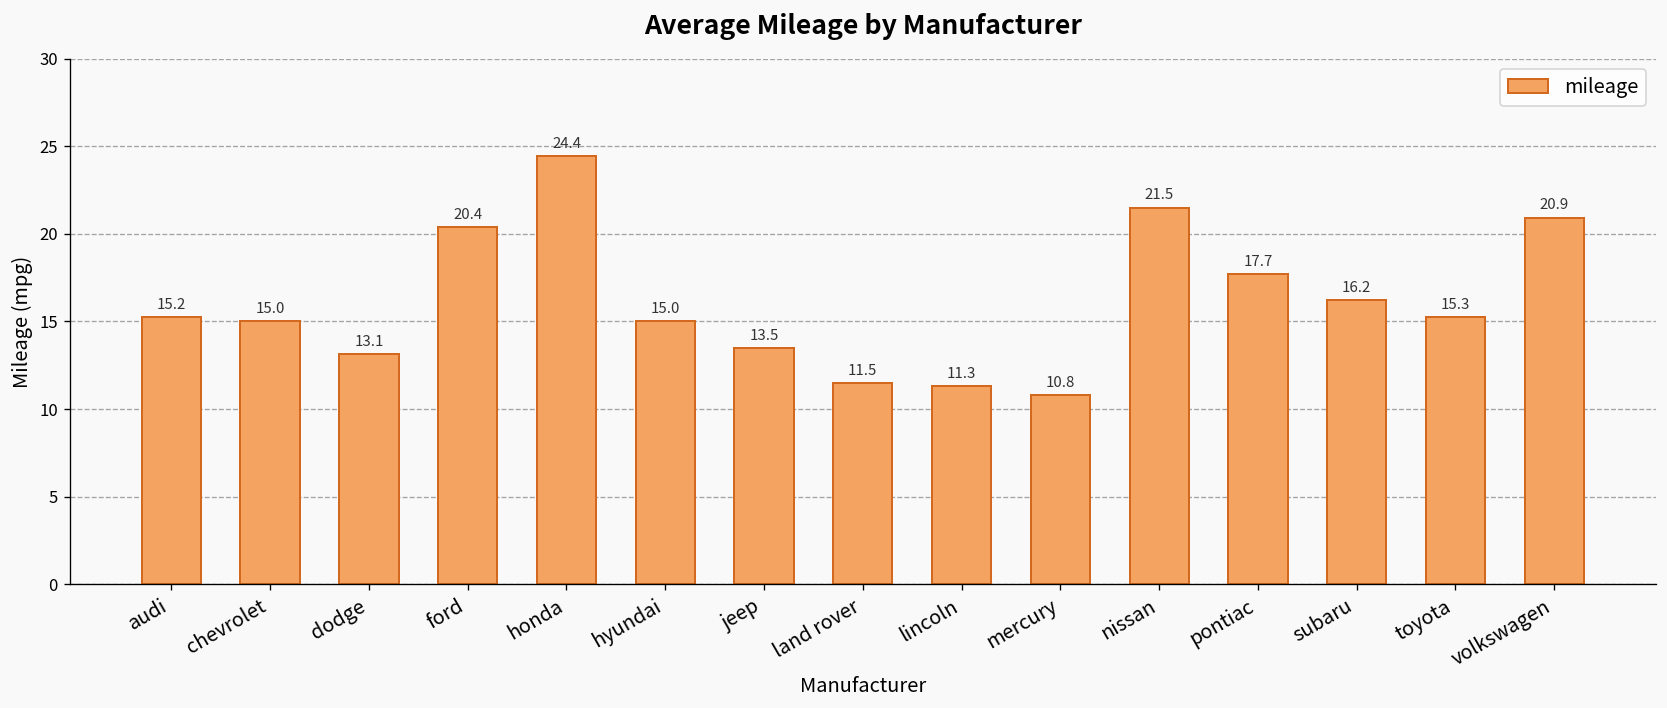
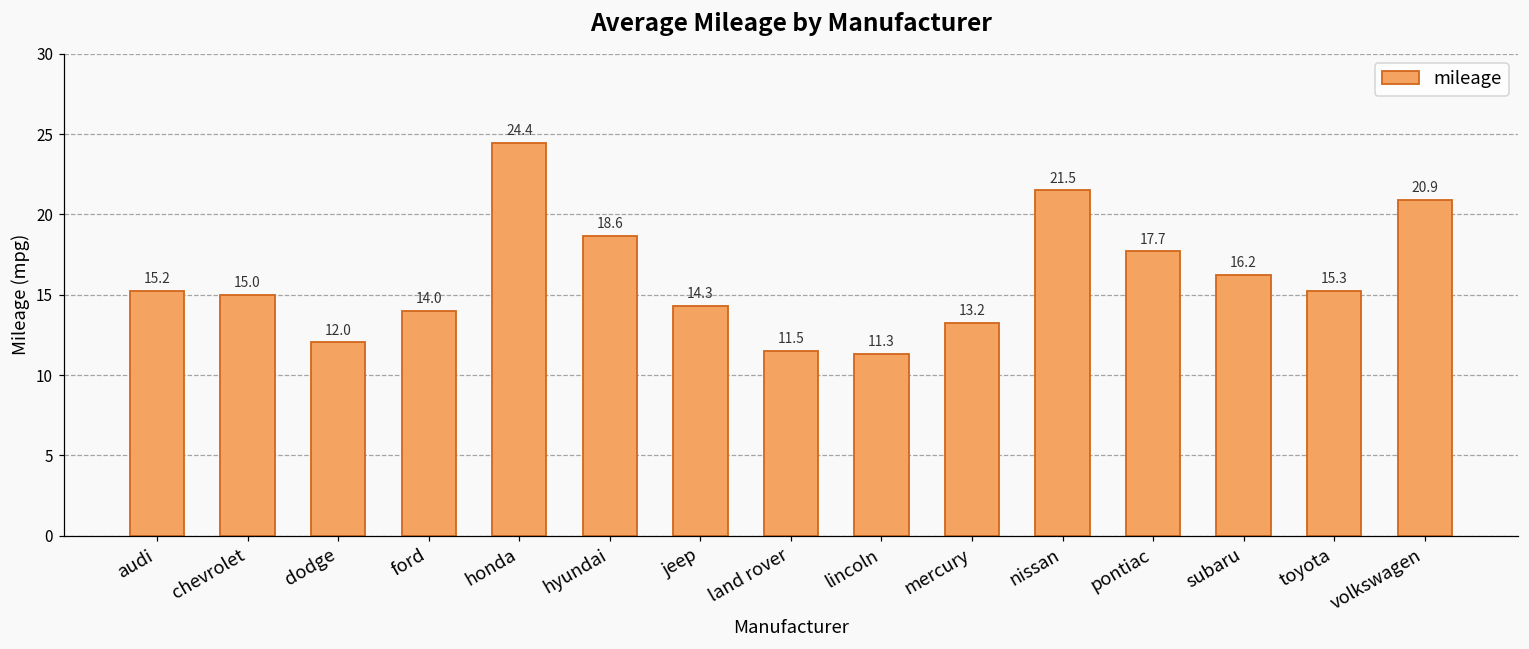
dodge: 13.1 -> 12.0
ford: 20.4 -> 14.0
hyundai: 15.0 -> 18.6
jeep: 13.5 -> 14.3
mercury: 10.8 -> 13.2
